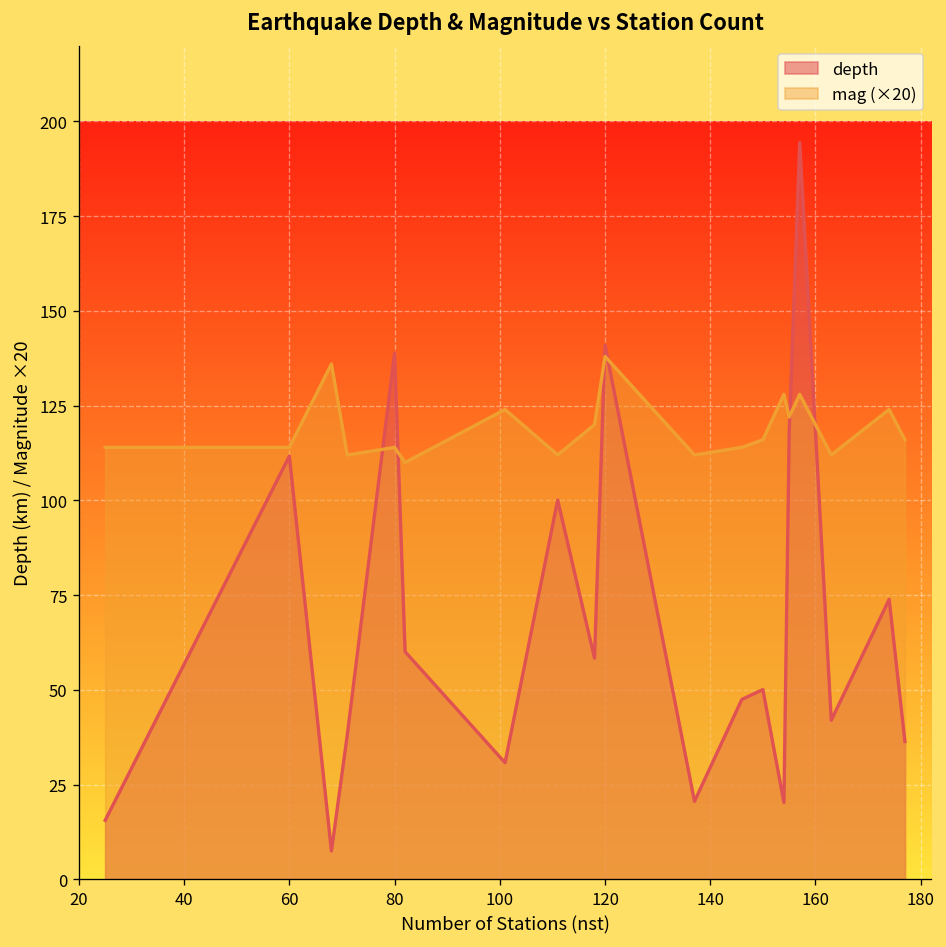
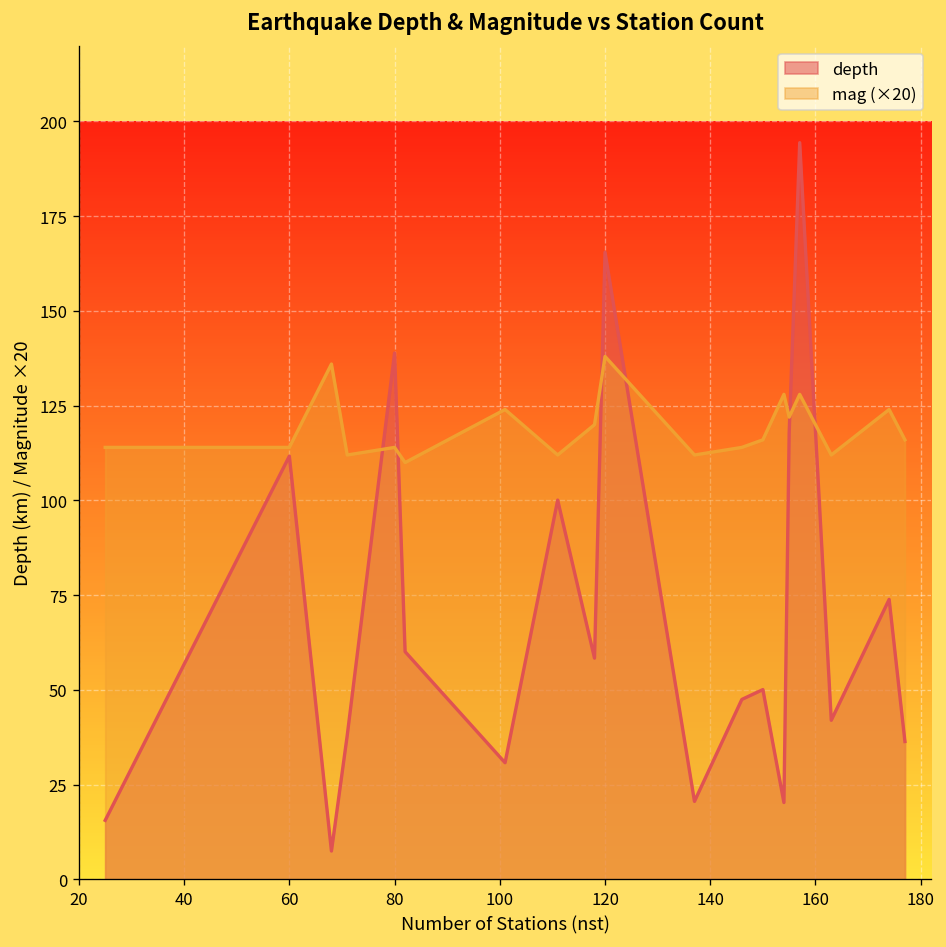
depth, 120: 141 -> 166
